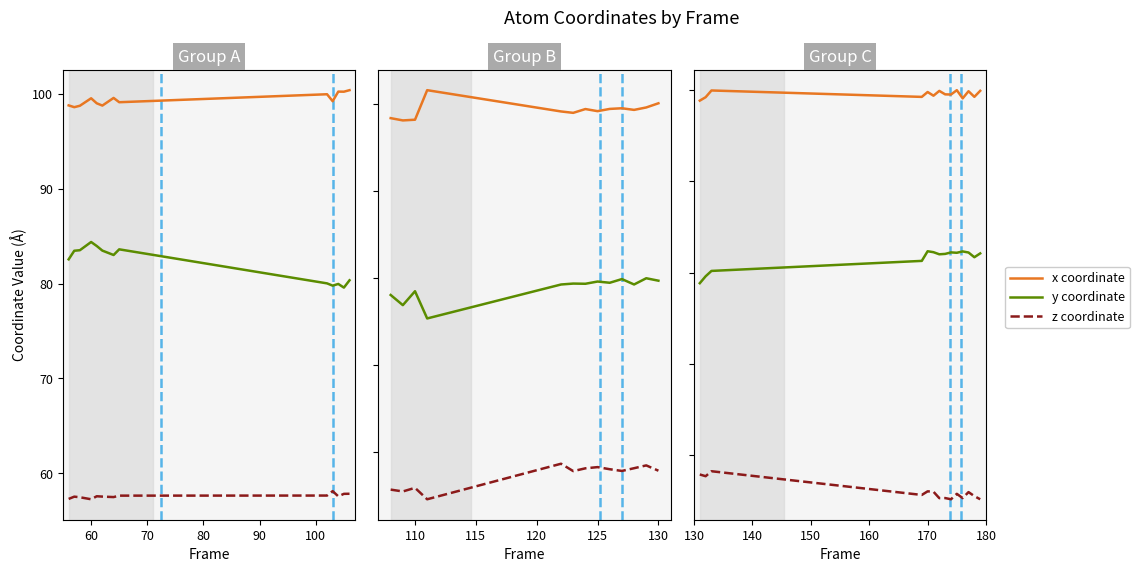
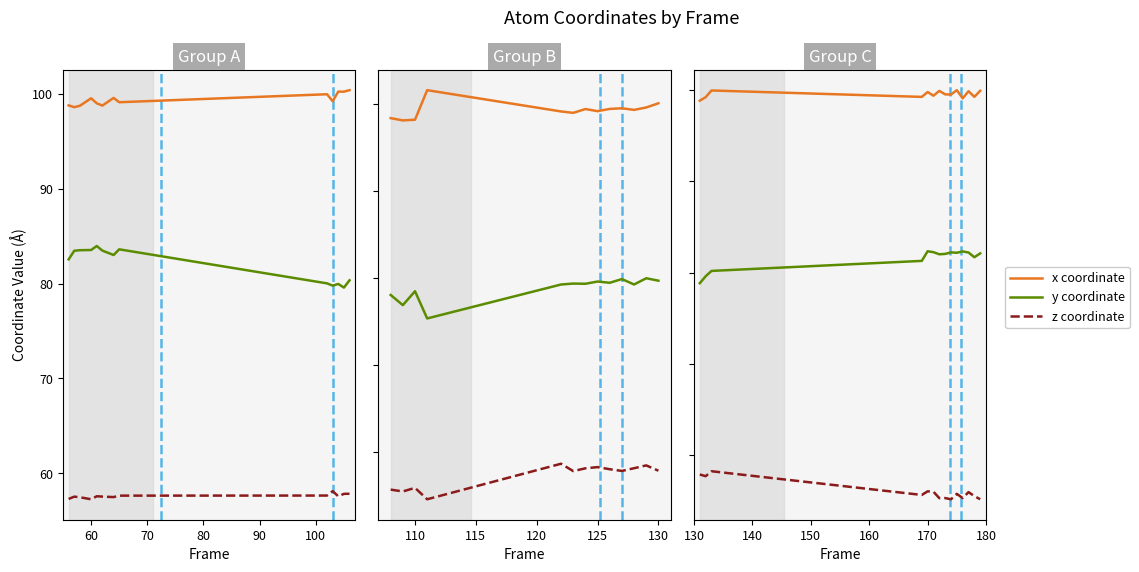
Group A, y coordinate, 60: 84.4 -> 83.5
